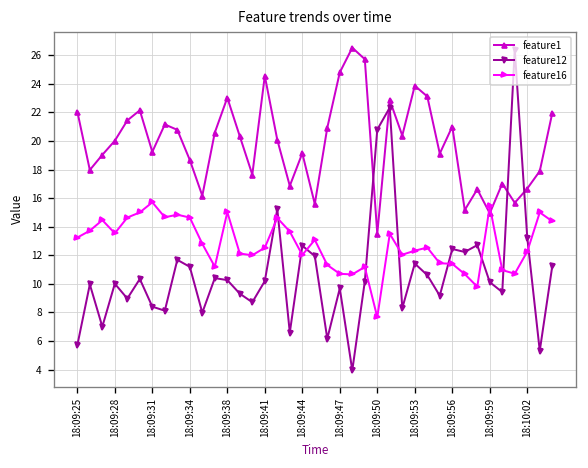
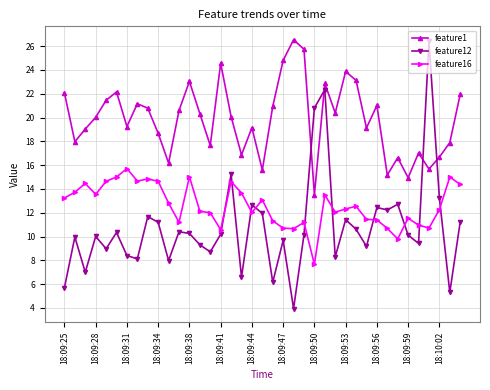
feature16, 18:09:41: 12.5 -> 10.6
feature16, 18:09:59: 15.4 -> 11.5
